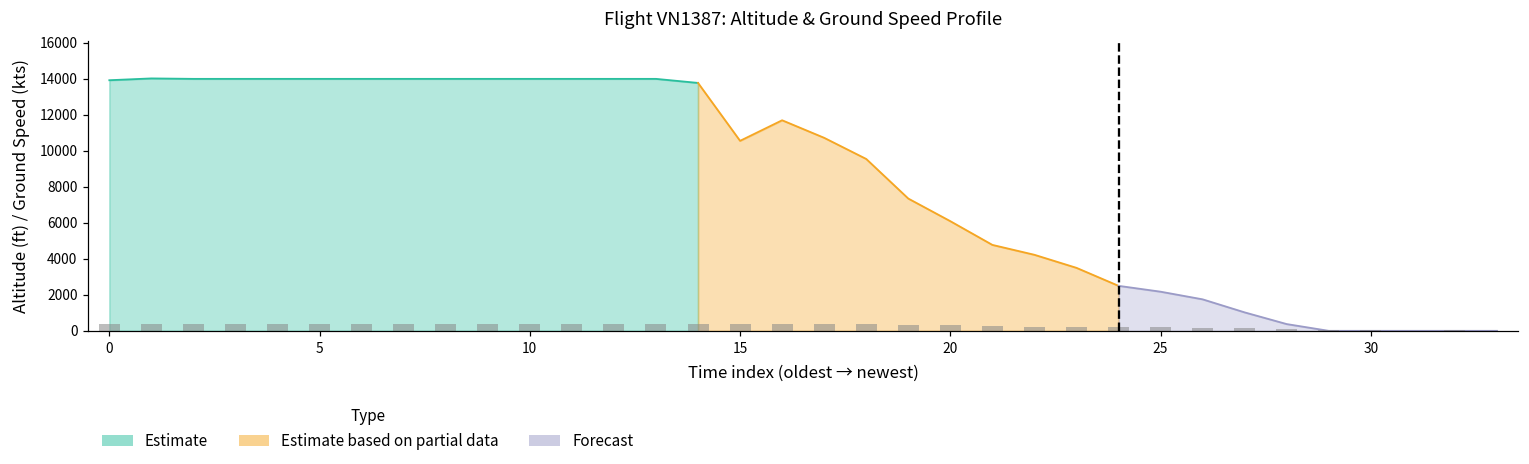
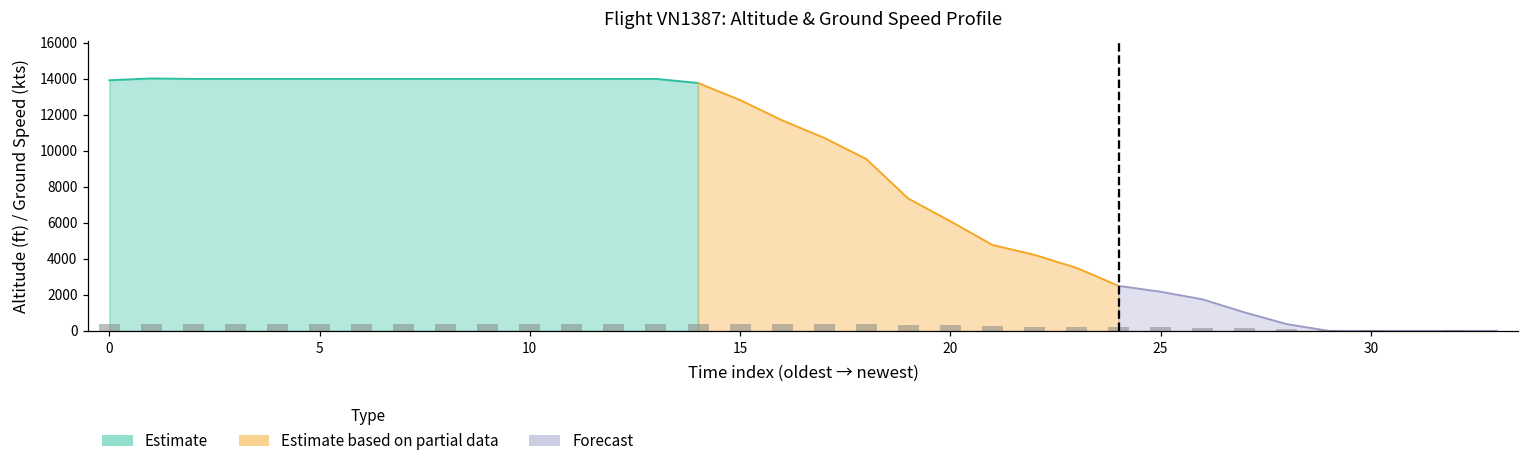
Estimate based on partial data, 15: 10600 -> 12800
